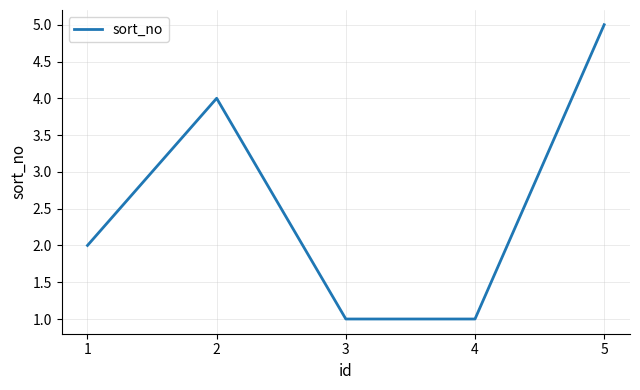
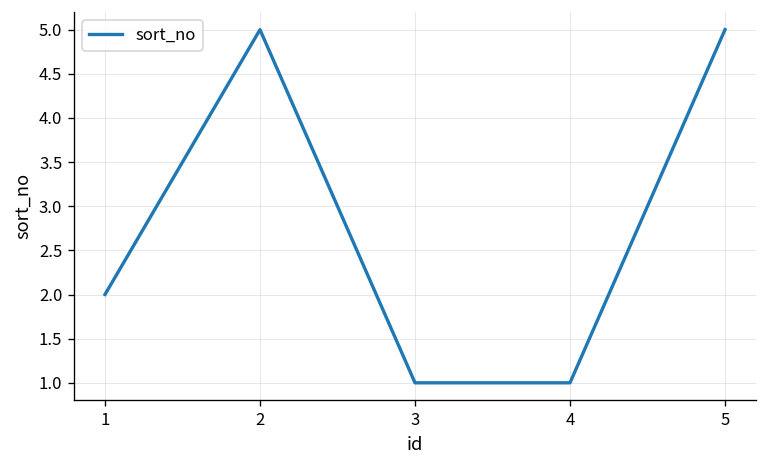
2: 4 -> 5
